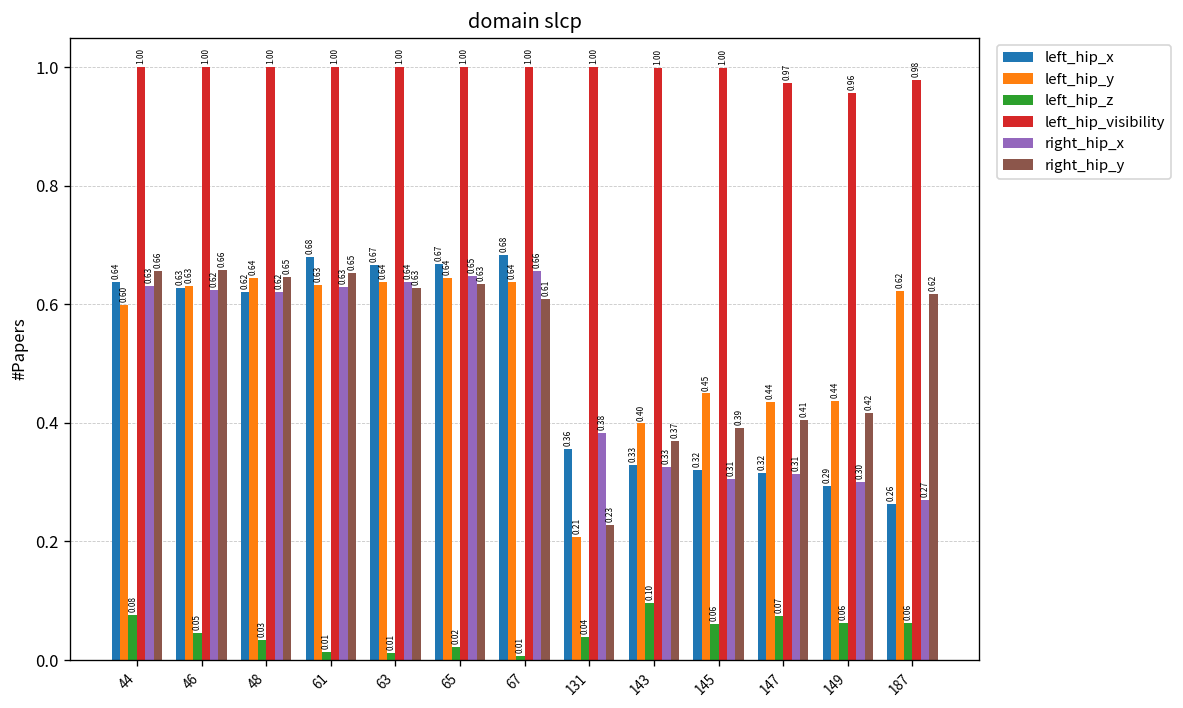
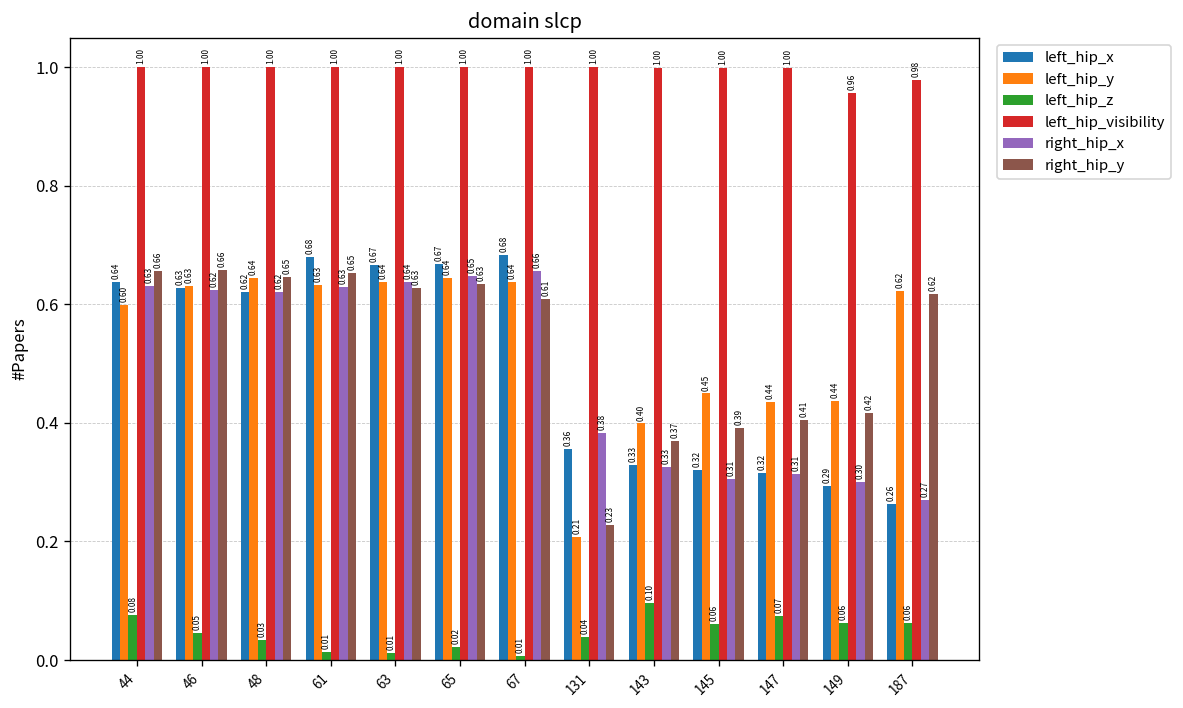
left_hip_visibility, 147: 0.97 -> 1.00
